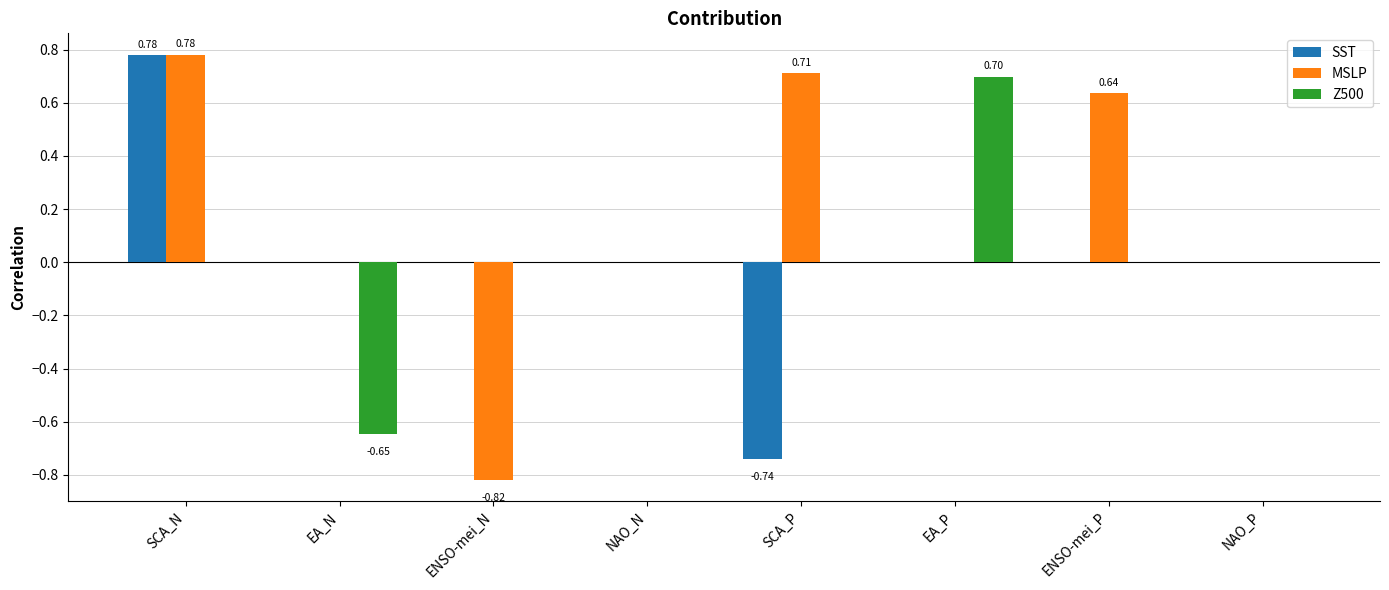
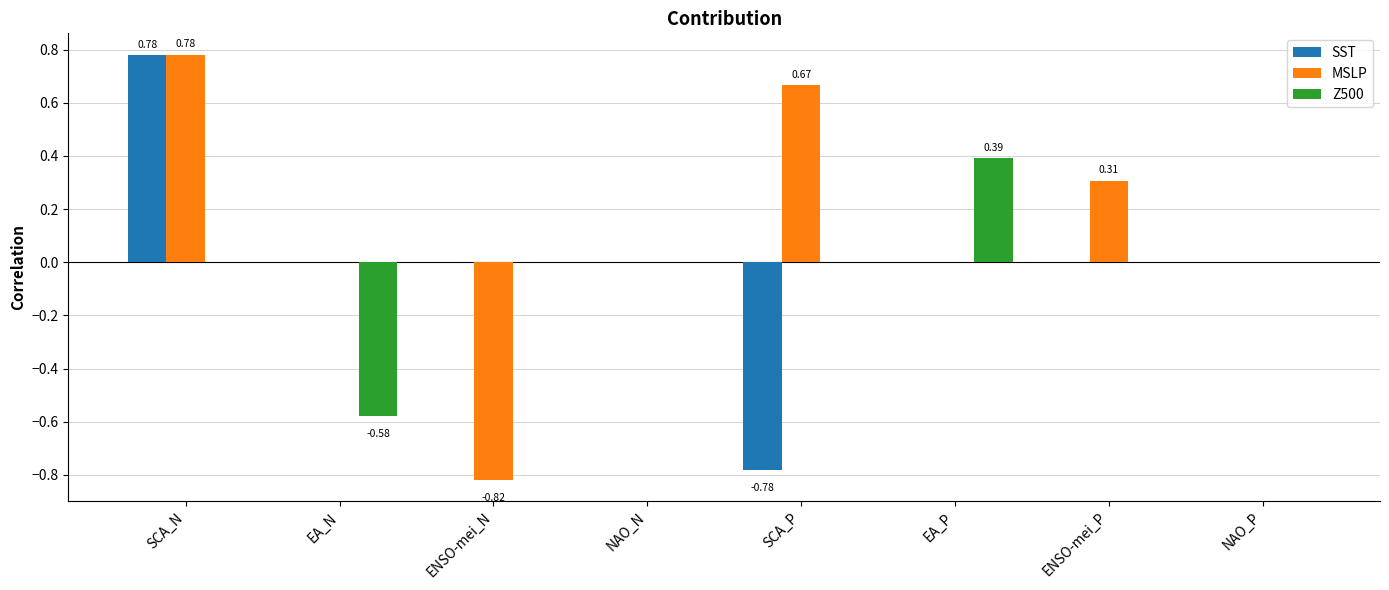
Z500, EA_N: -0.65 -> -0.58
SST, SCA_P: -0.74 -> -0.78
MSLP, SCA_P: 0.71 -> 0.67
Z500, EA_P: 0.70 -> 0.39
MSLP, ENSO-mei_P: 0.64 -> 0.31
